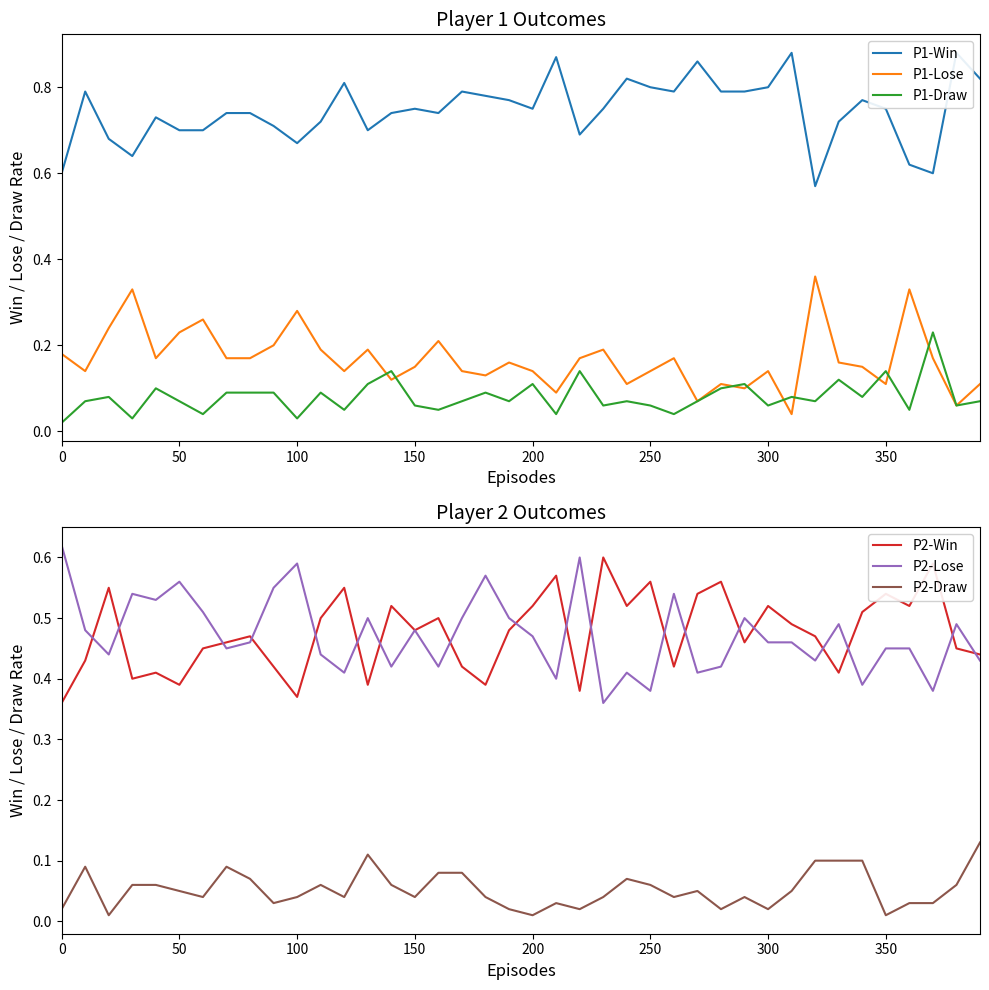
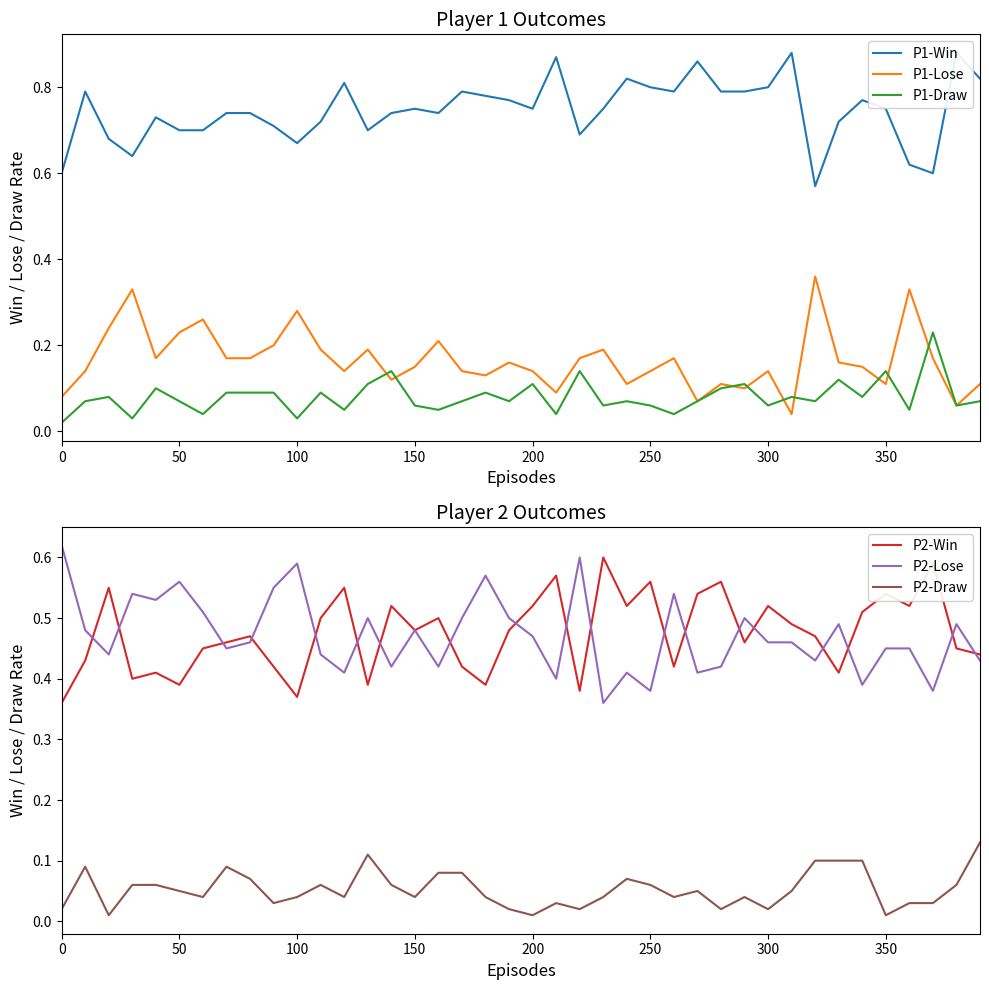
Player 1 Outcomes, P1-Lose, 0: 0.18 -> 0.08
